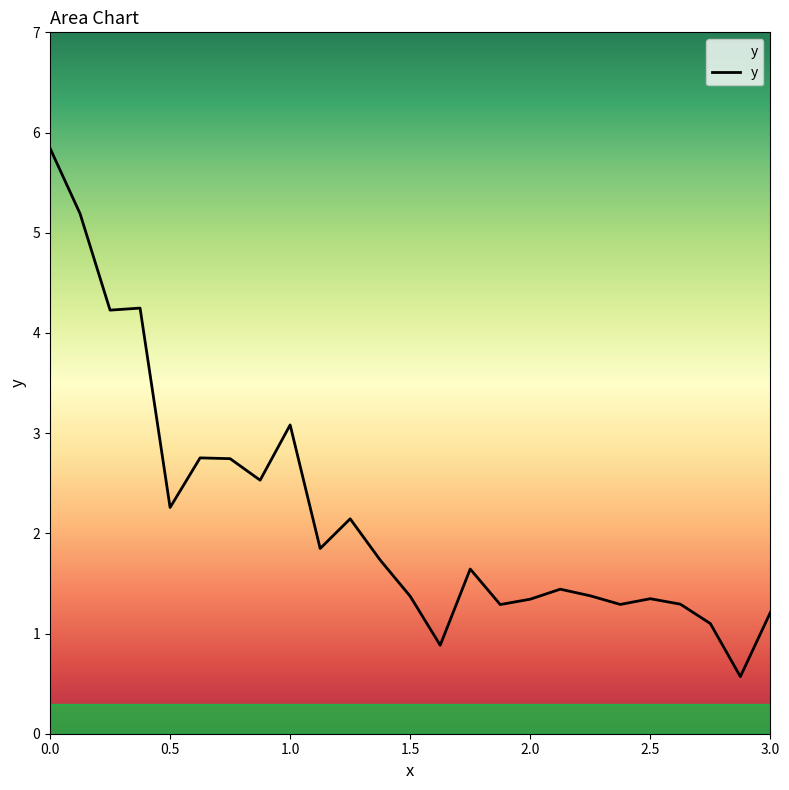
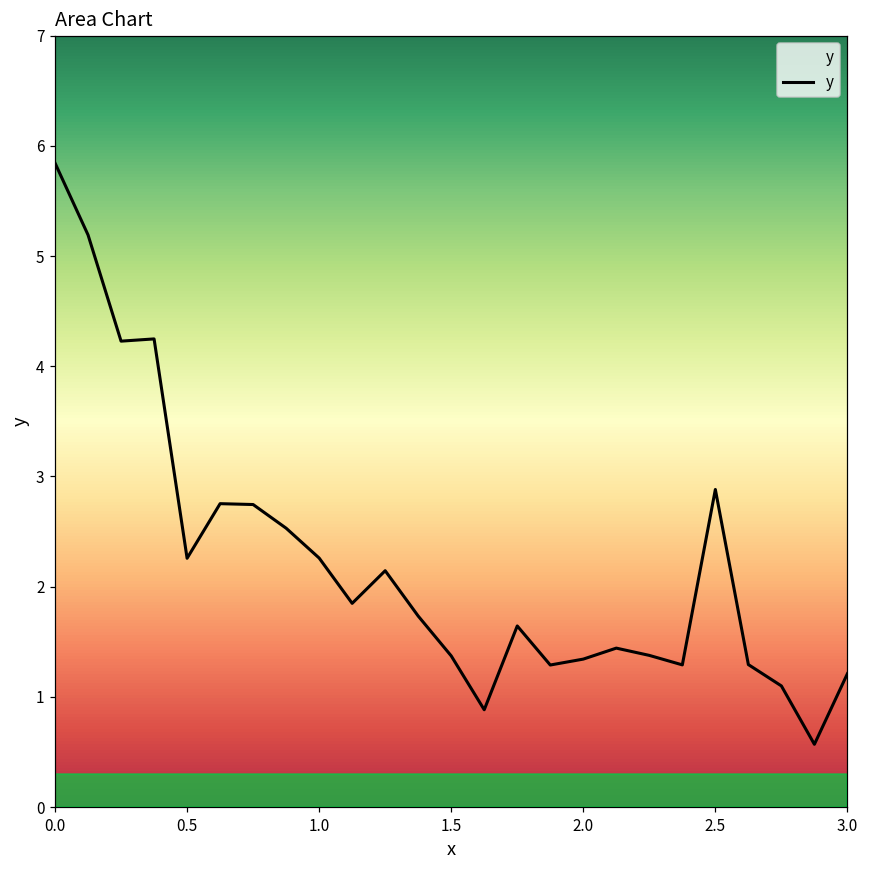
1.0: 3.08 -> 2.26
2.5: 1.35 -> 2.88
